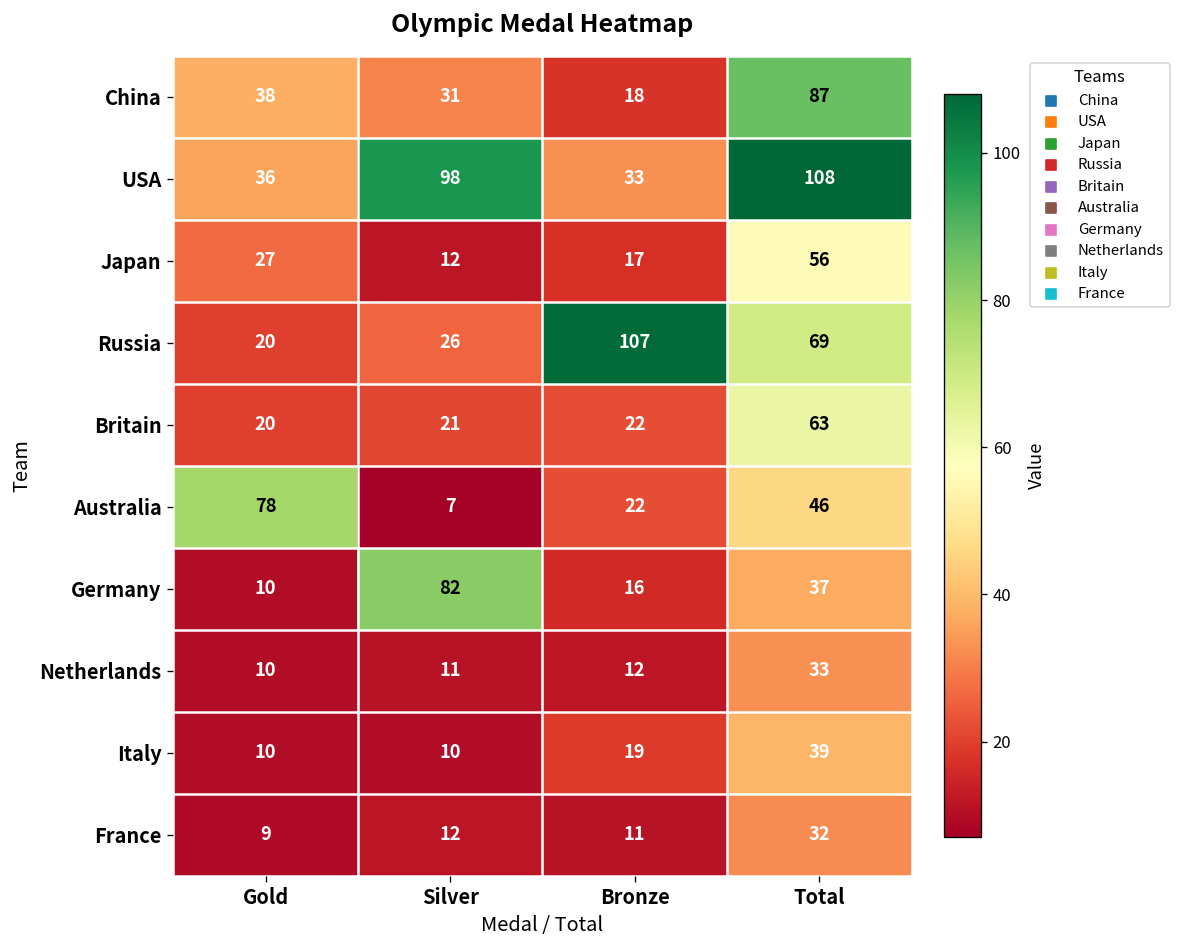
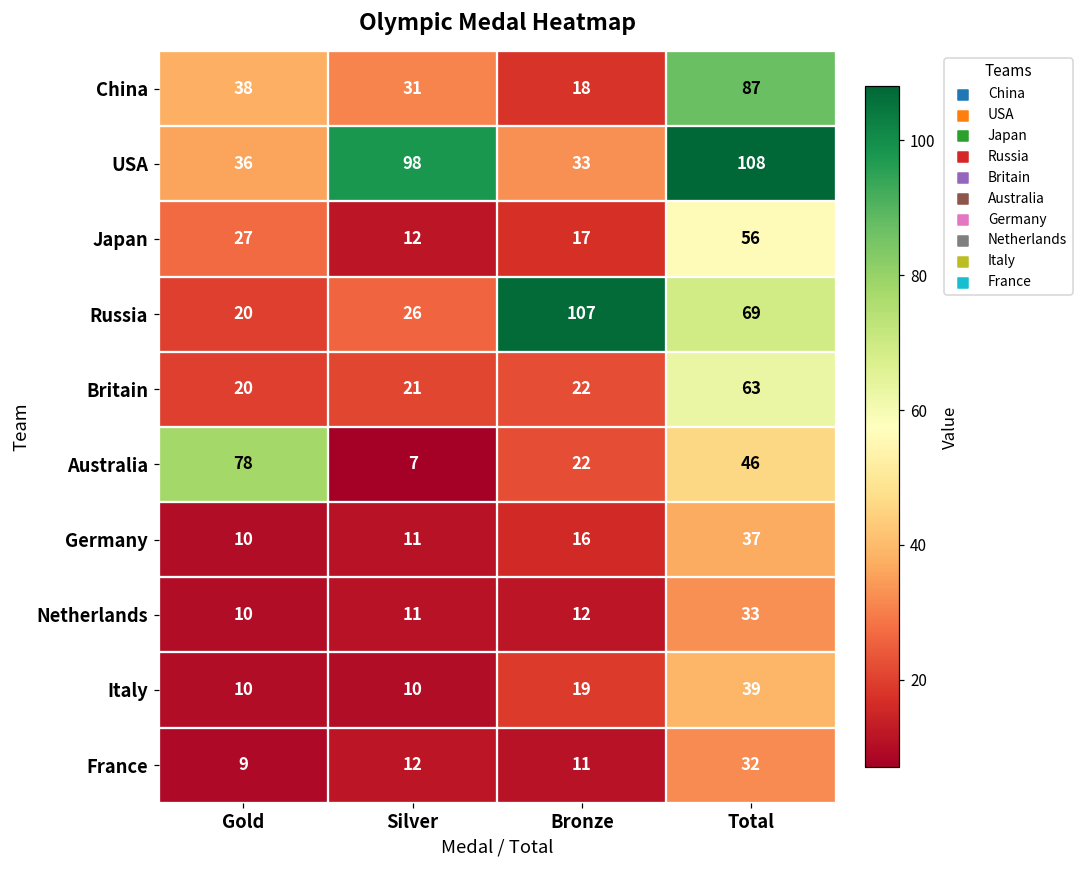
Germany, Silver: 82 -> 11
